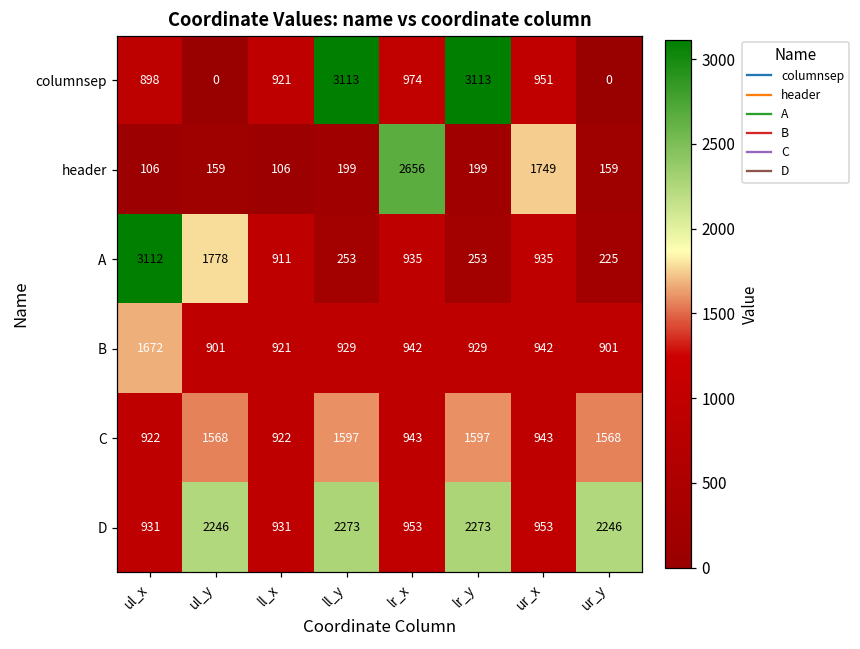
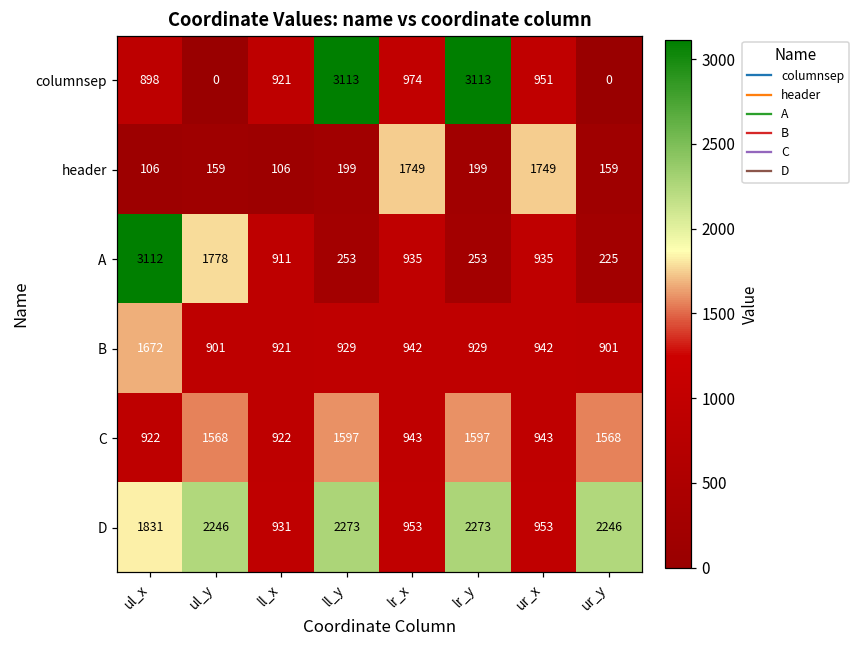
header, lr_x: 2656 -> 1749
D, ul_x: 931 -> 1831
